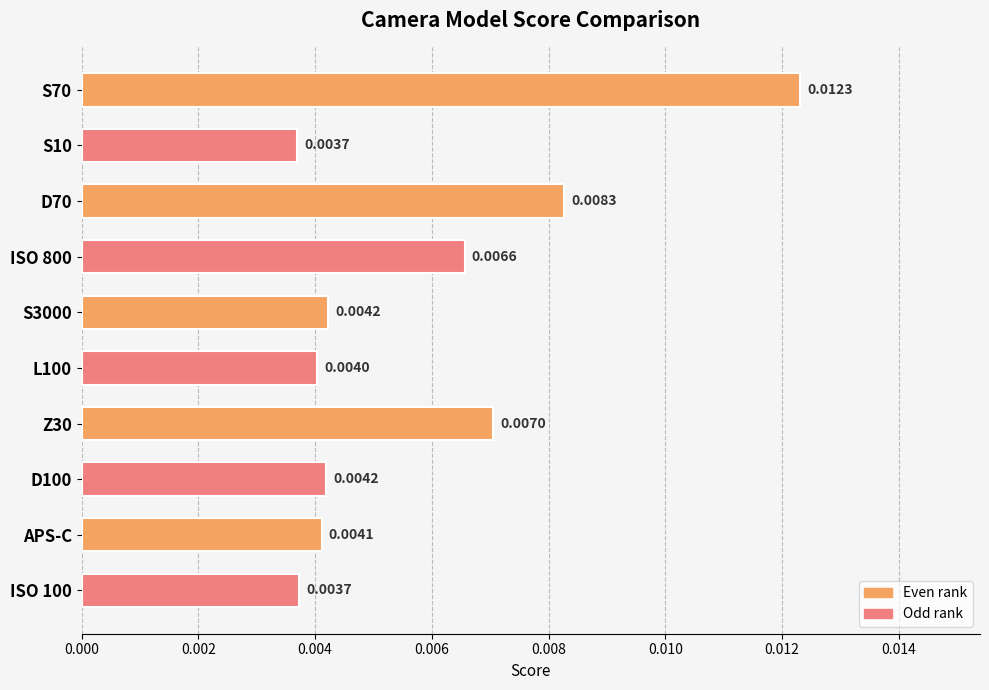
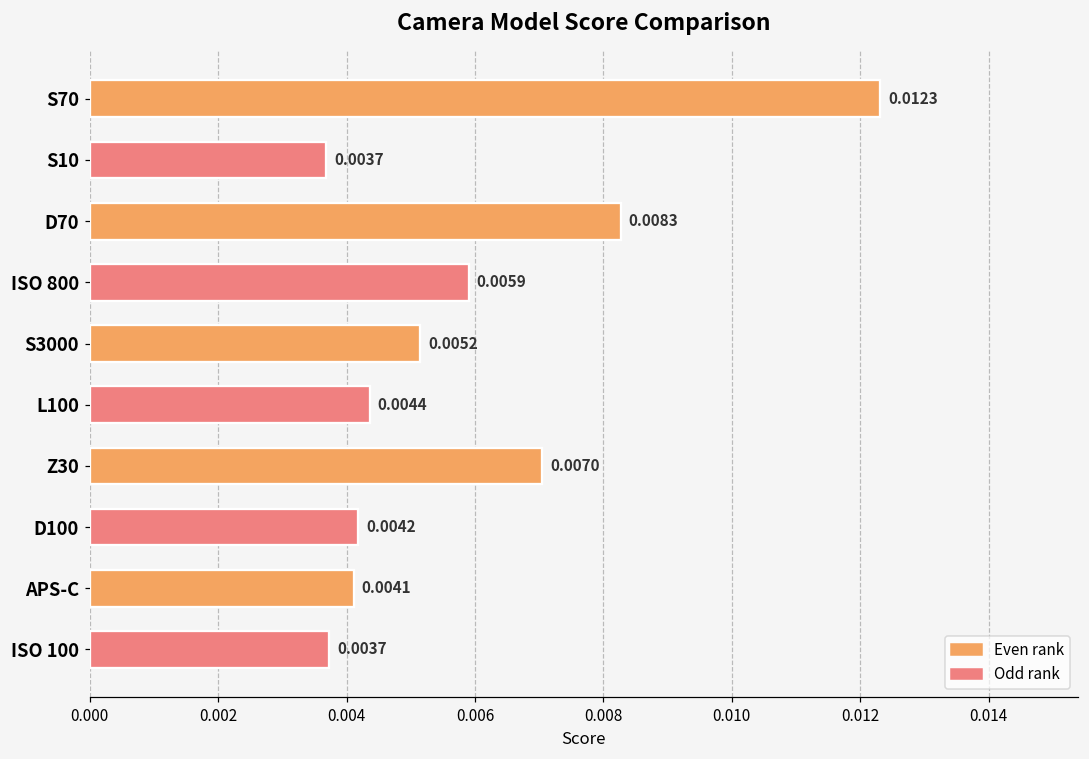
ISO 800: 0.0066 -> 0.0059
S3000: 0.0042 -> 0.0052
L100: 0.0040 -> 0.0044
